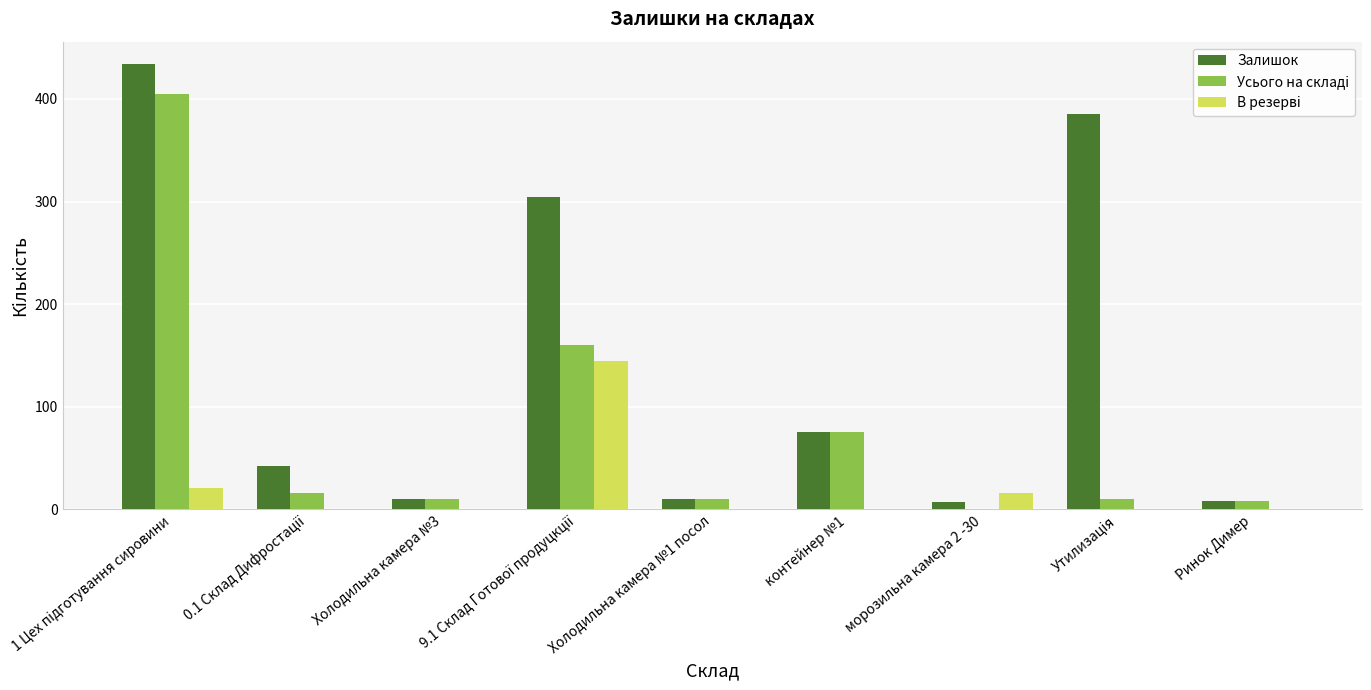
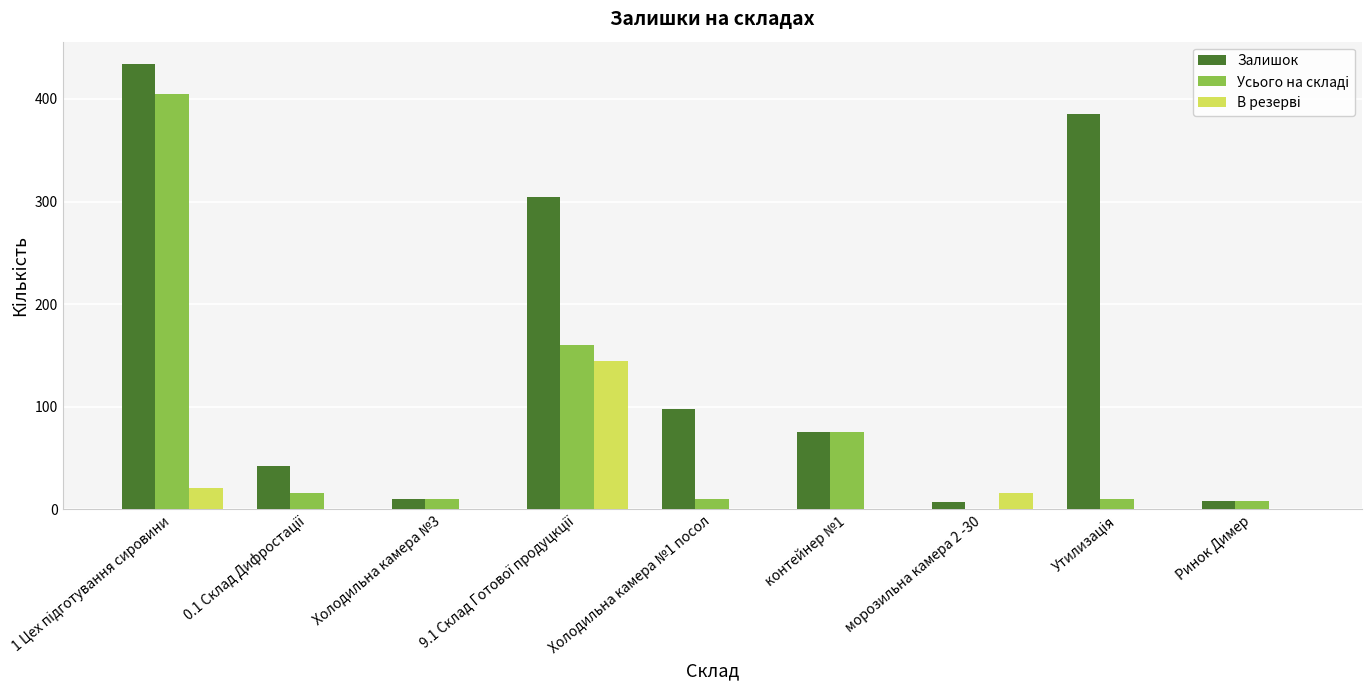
Залишок, Холодильна камера №1 посол: 10 -> 98
